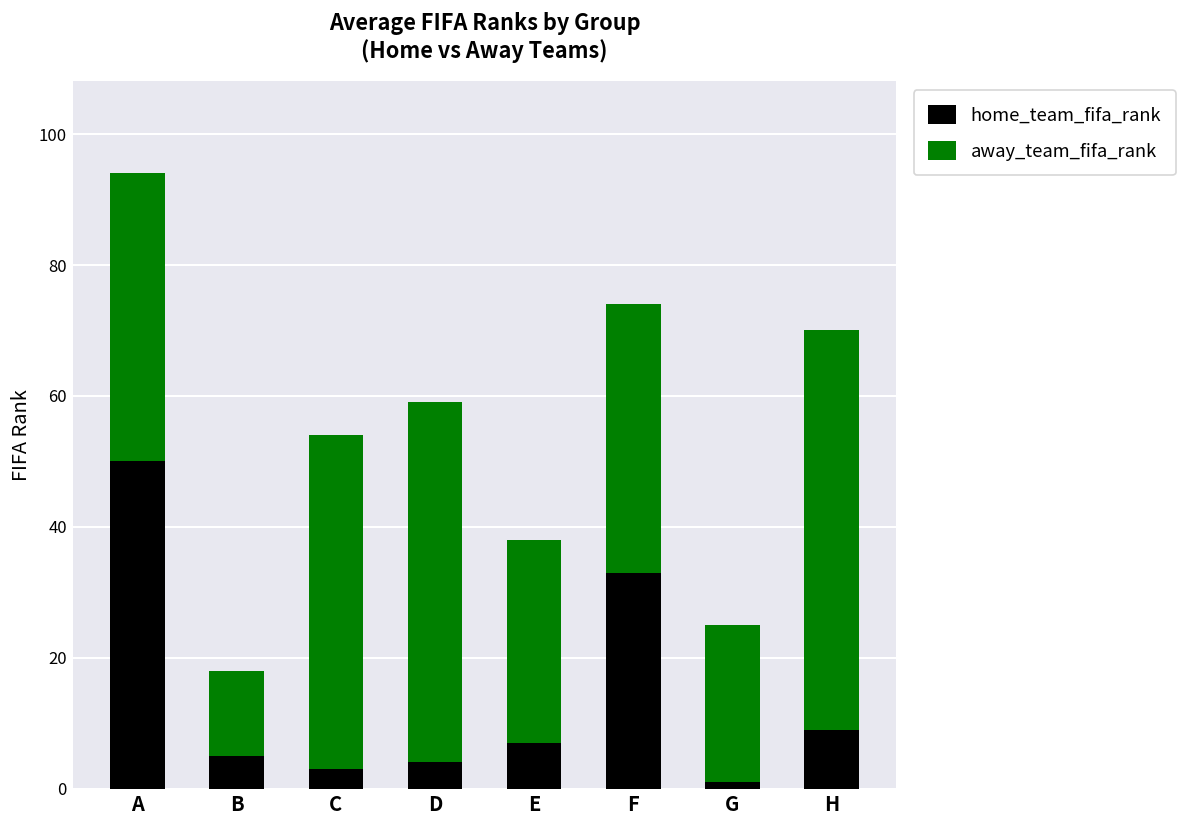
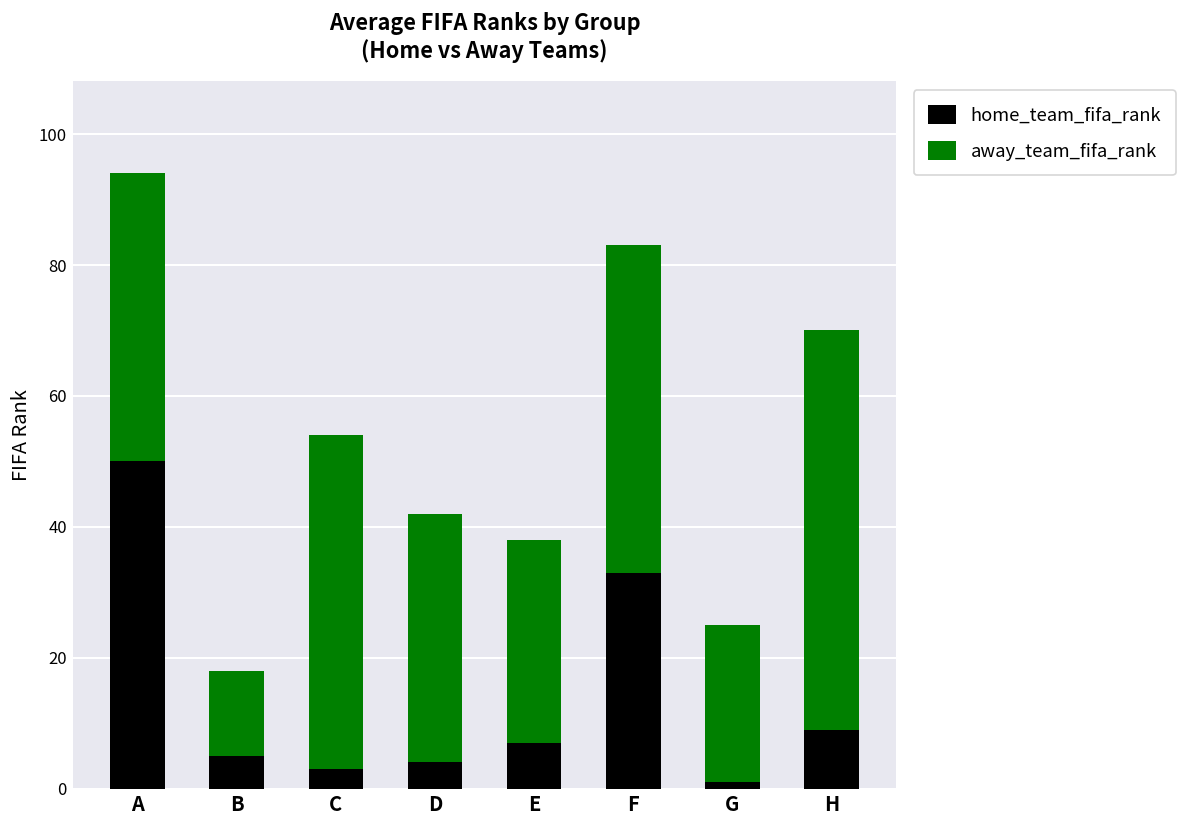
away_team_fifa_rank, D: 55 -> 38
away_team_fifa_rank, F: 41 -> 50
